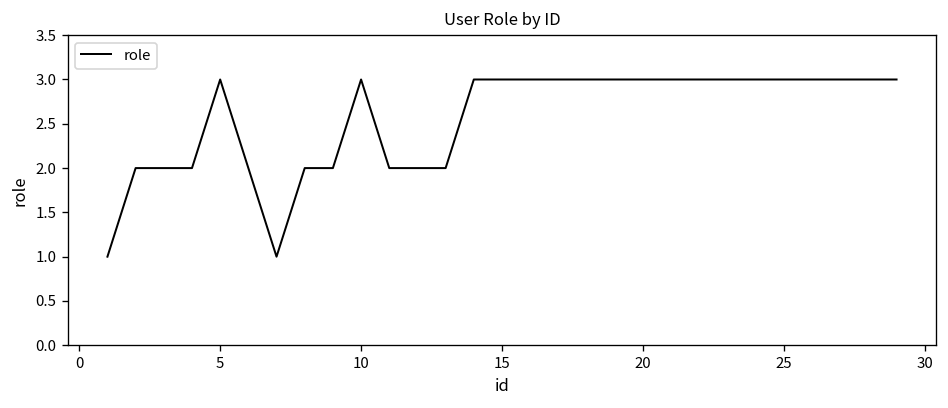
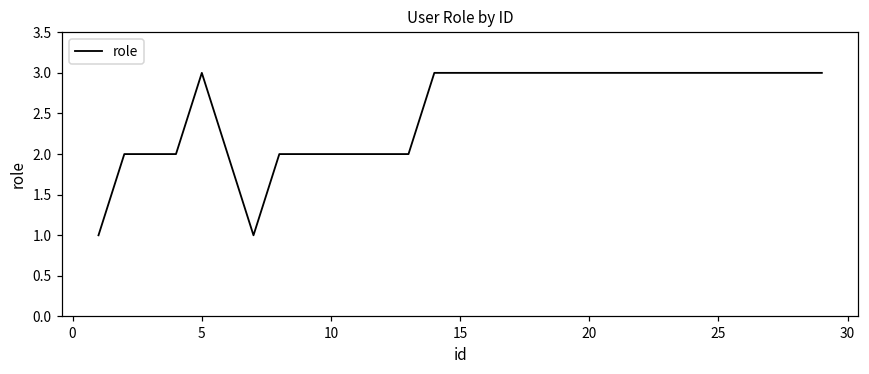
10: 3 -> 2
